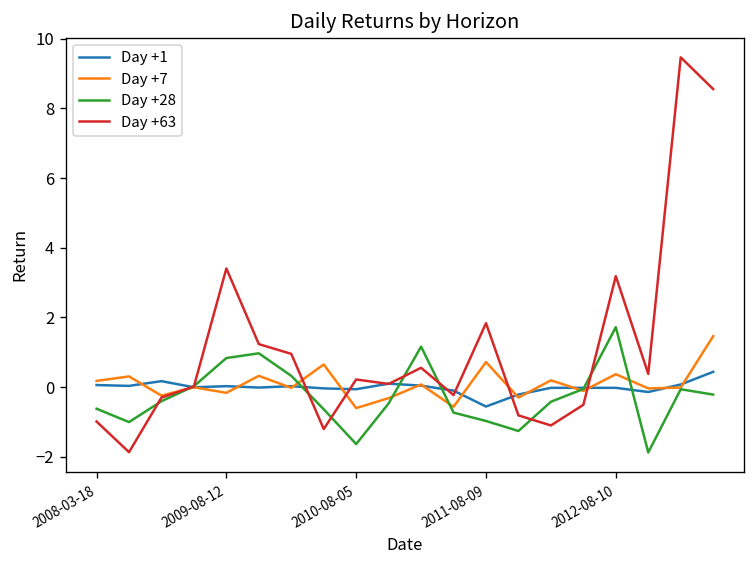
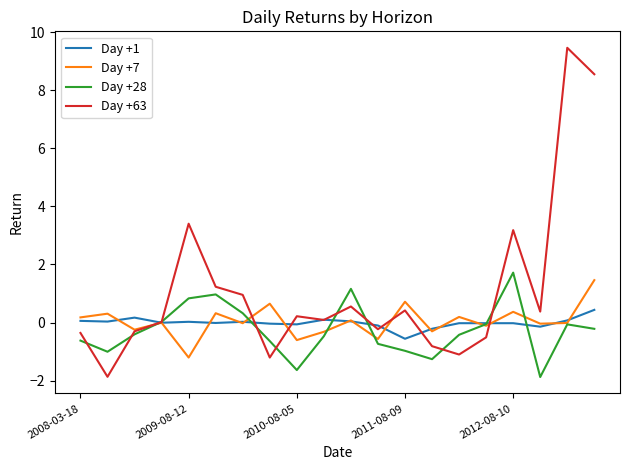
Day +63, 2008-03-18: -1.0 -> -0.4
Day +7, 2009-08-12: -0.2 -> -1.2
Day +63, 2011-08-09: 1.8 -> 0.4
